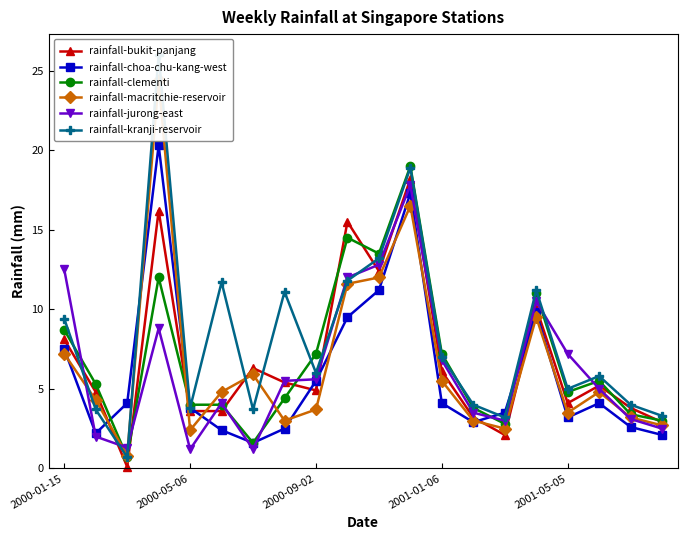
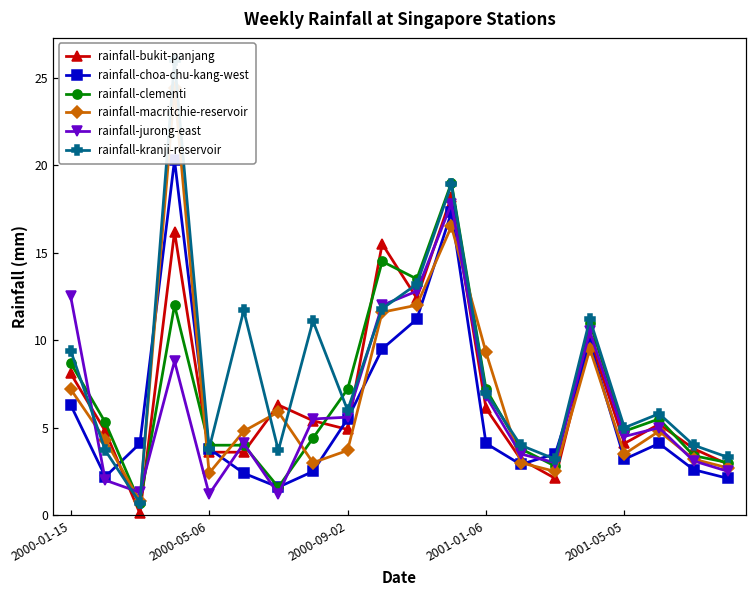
rainfall-choa-chu-kang-west, 2000-01-15: 7.5 -> 6.3
rainfall-macritchie-reservoir, 2001-01-06: 5.5 -> 9.3
rainfall-jurong-east, 2001-05-05: 7.2 -> 4.5
